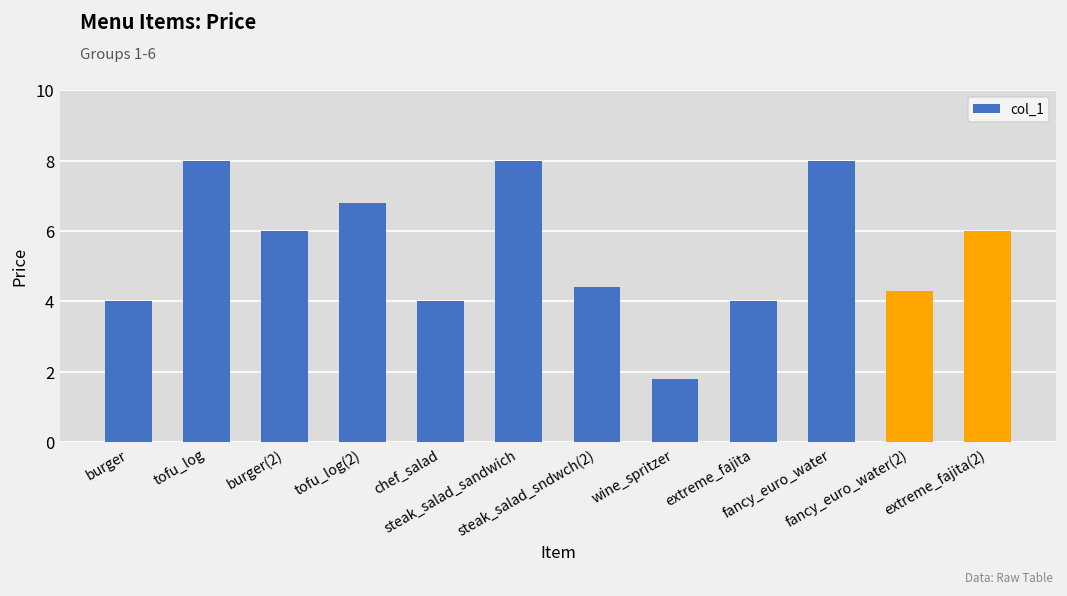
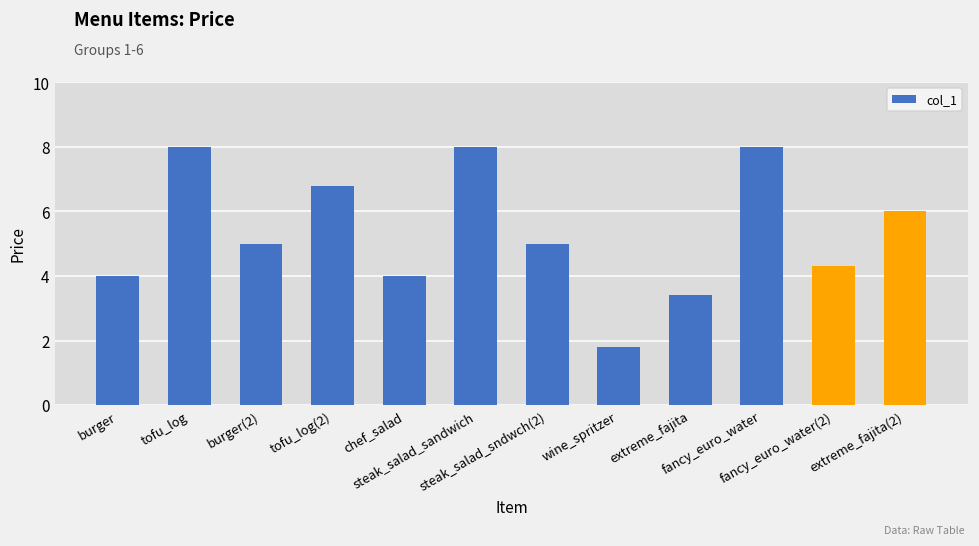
burger(2): 6 -> 5
steak_salad_sndwch(2): 4.4 -> 5.0
extreme_fajita: 4.0 -> 3.4
